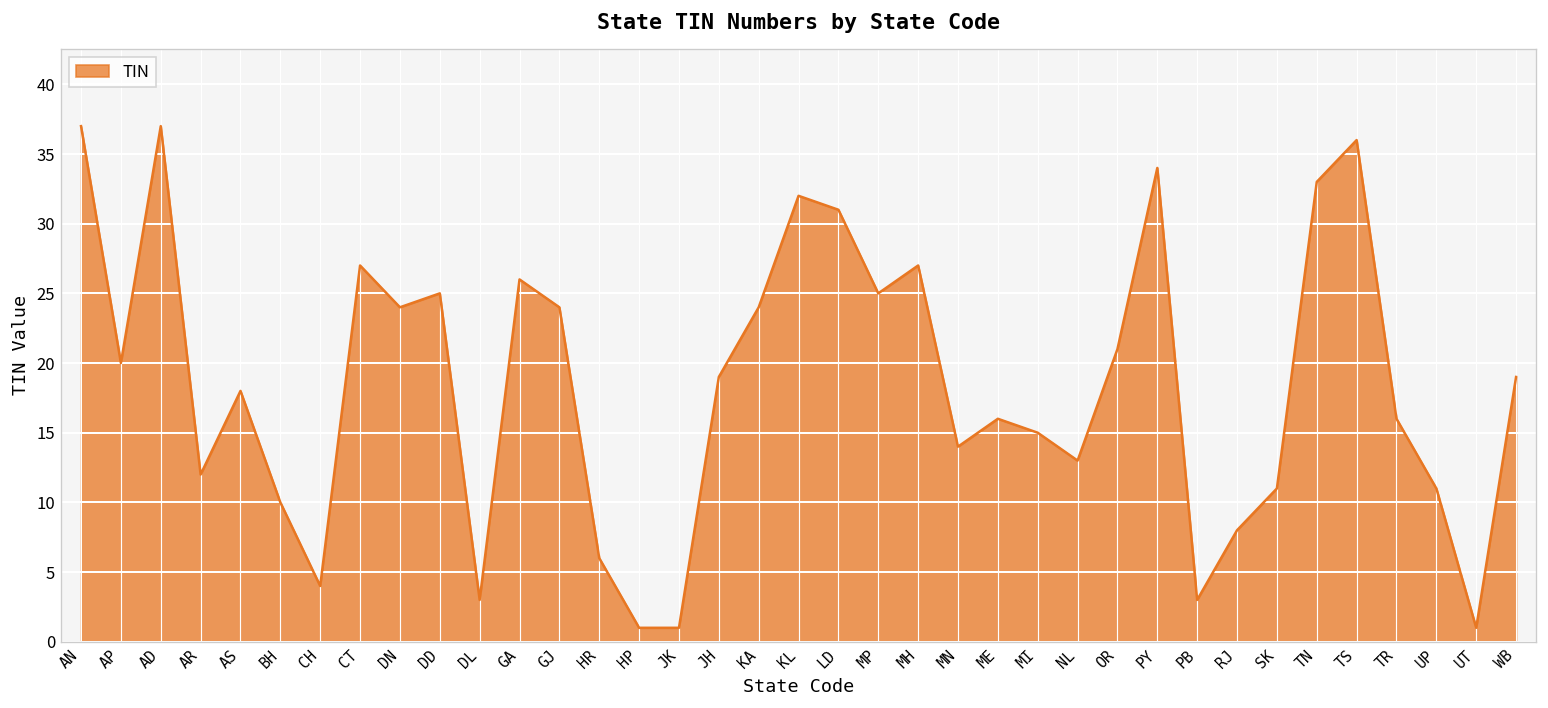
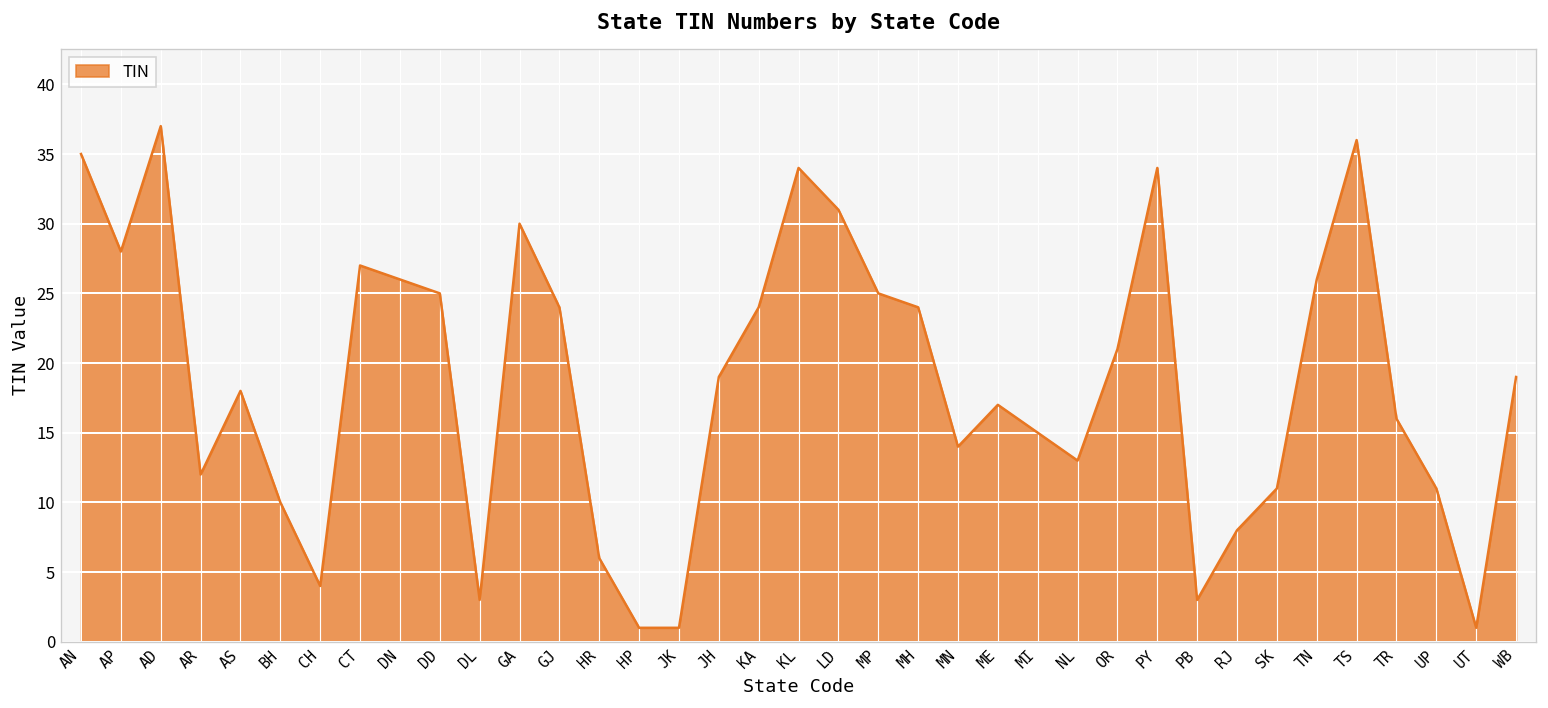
AN: 37 -> 35
AP: 20 -> 28
DN: 24 -> 26
GA: 26 -> 30
KL: 32 -> 34
MH: 27 -> 24
ME: 16 -> 17
TN: 33 -> 26
